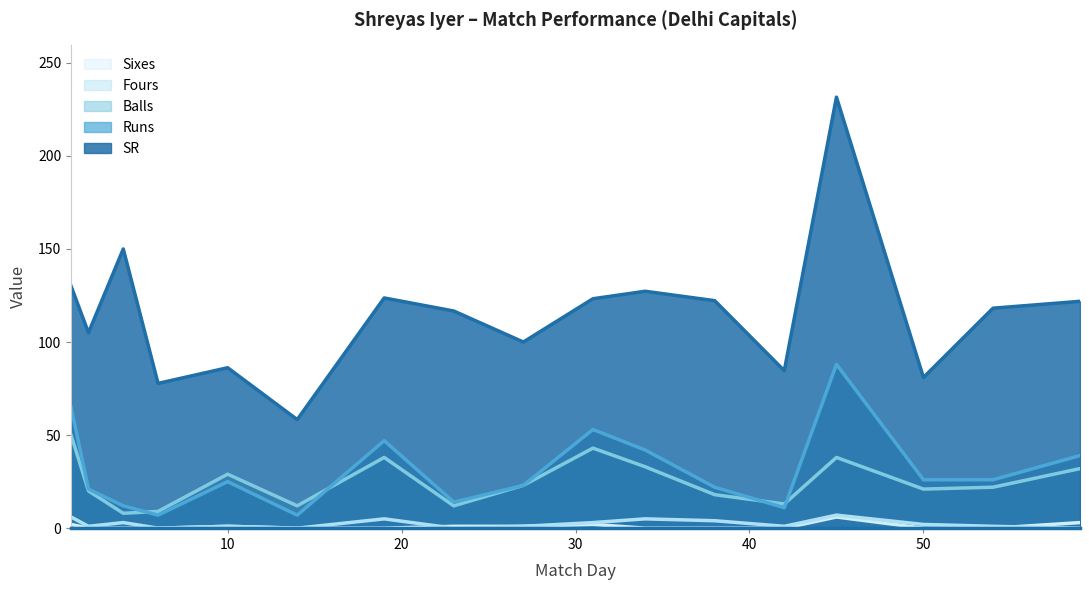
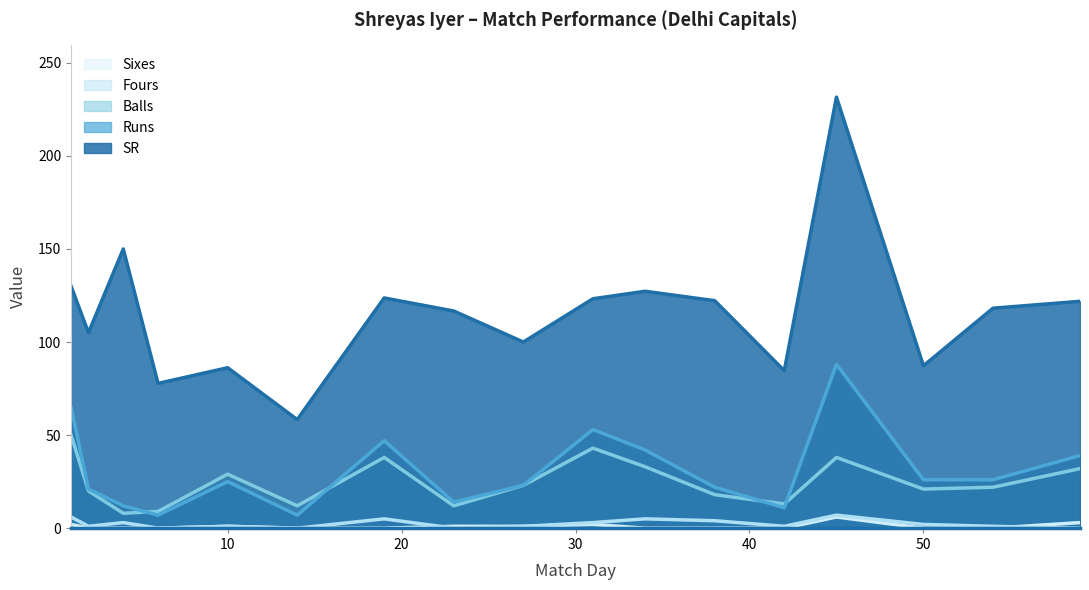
SR, 50: 81 -> 87
